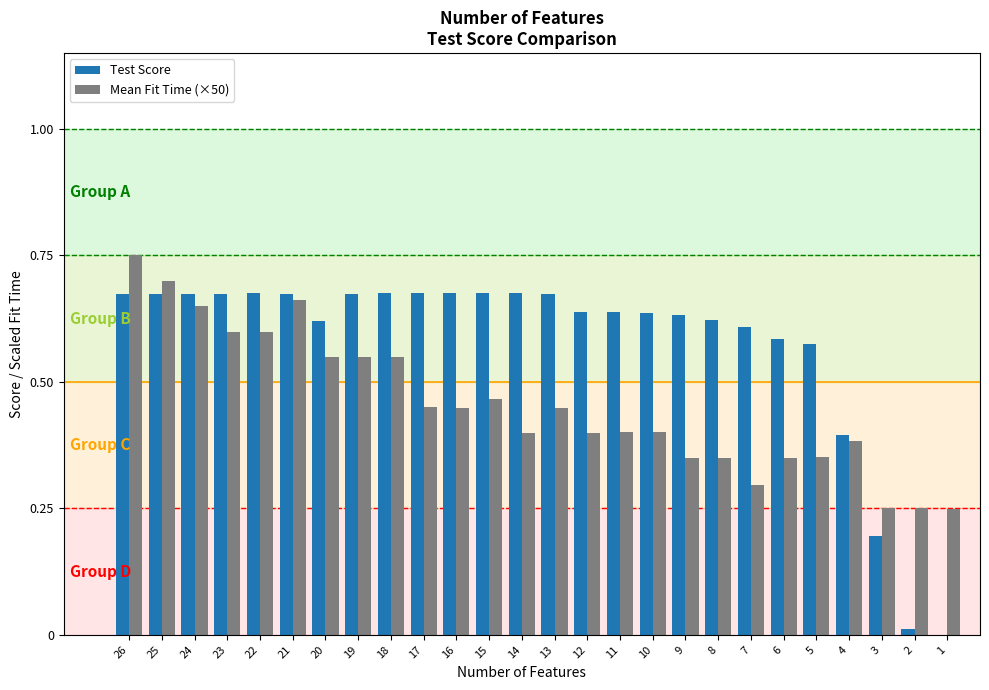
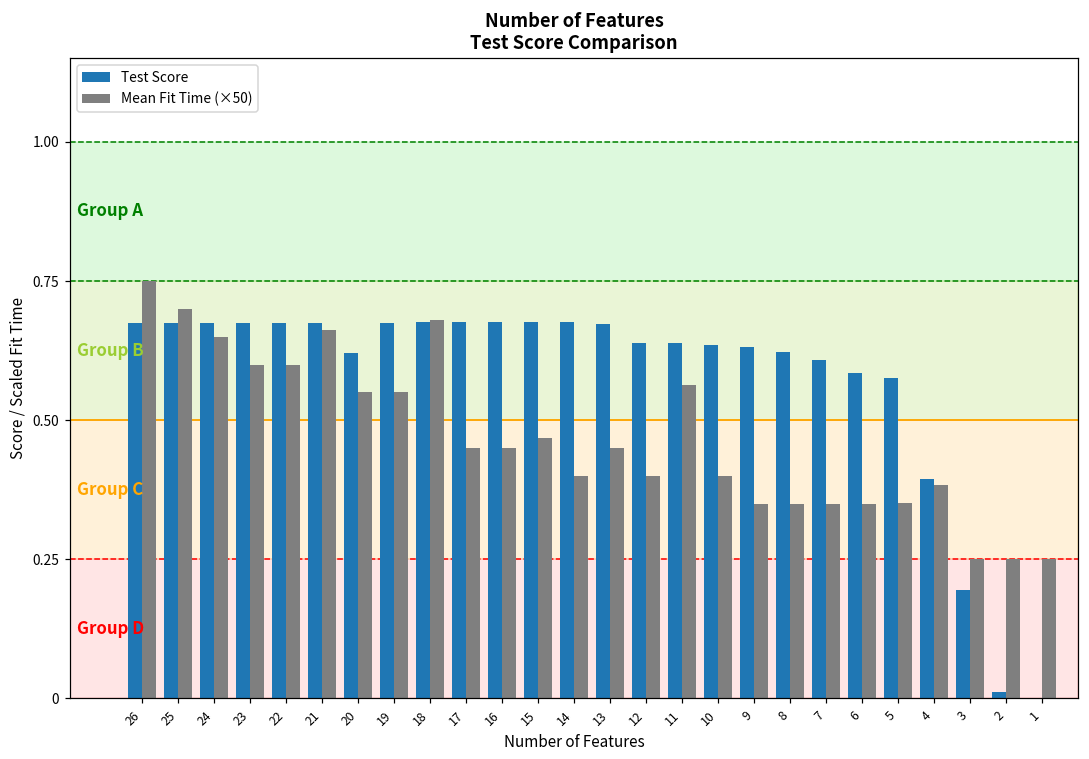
Mean Fit Time (×50), 18: 0.55 -> 0.68
Mean Fit Time (×50), 11: 0.40 -> 0.56
Mean Fit Time (×50), 7: 0.30 -> 0.35
